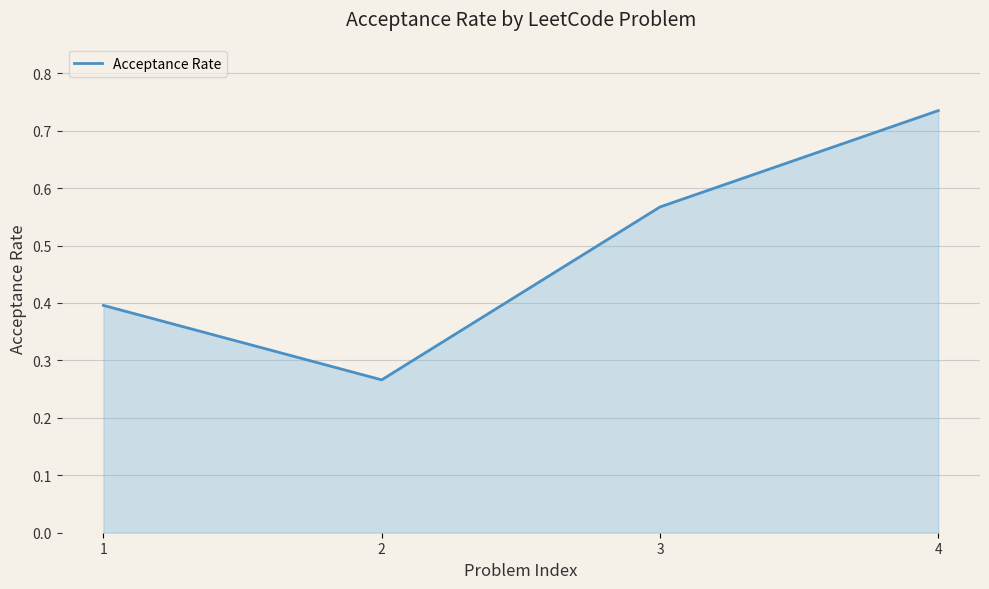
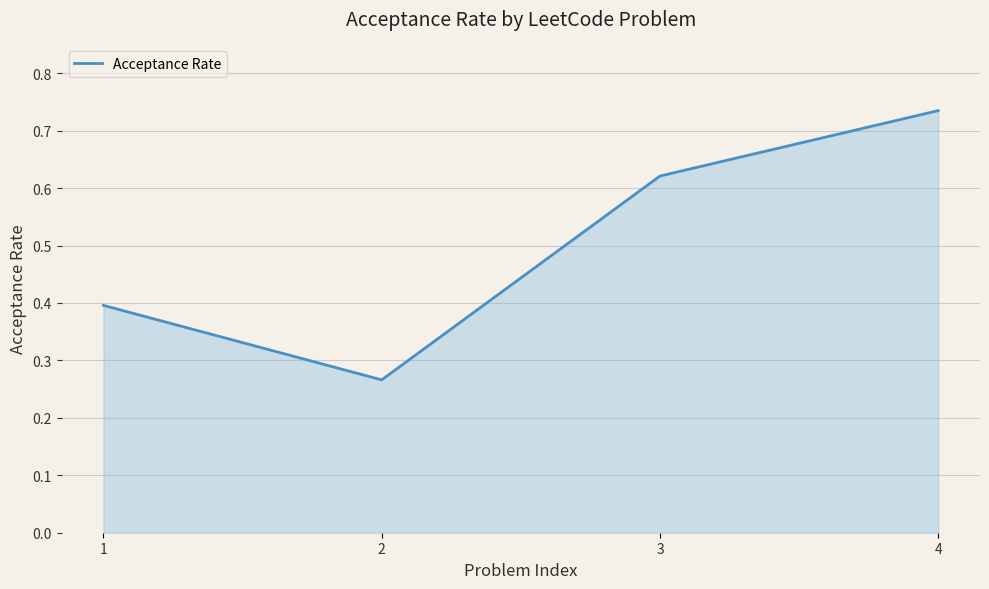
3: 0.57 -> 0.62
